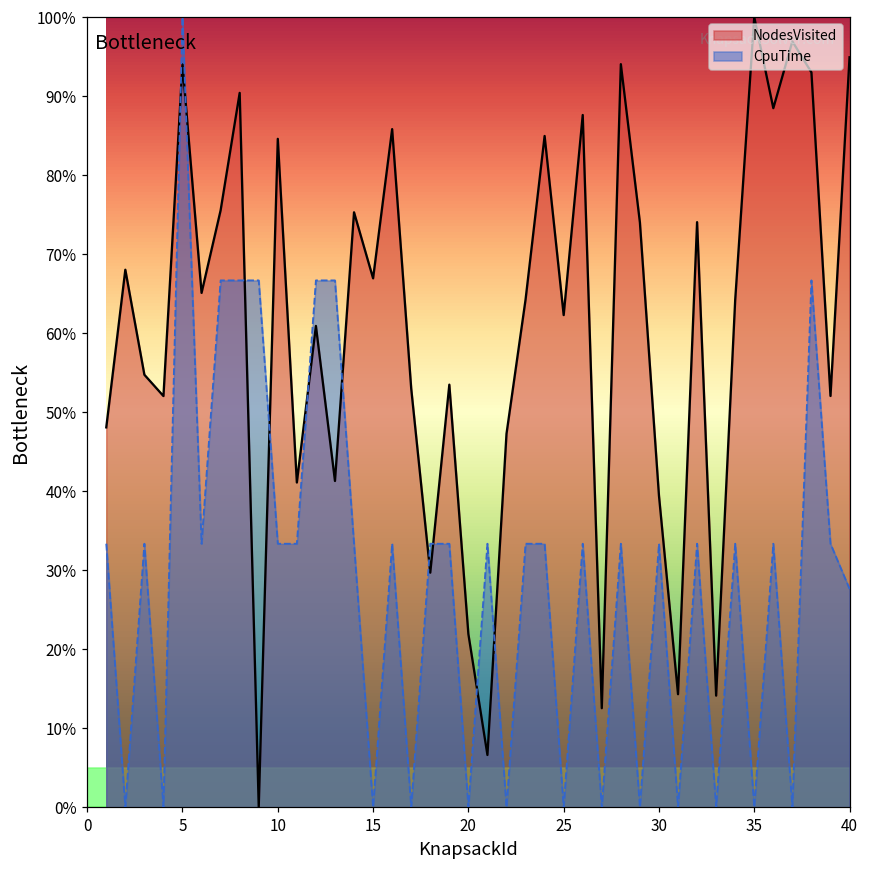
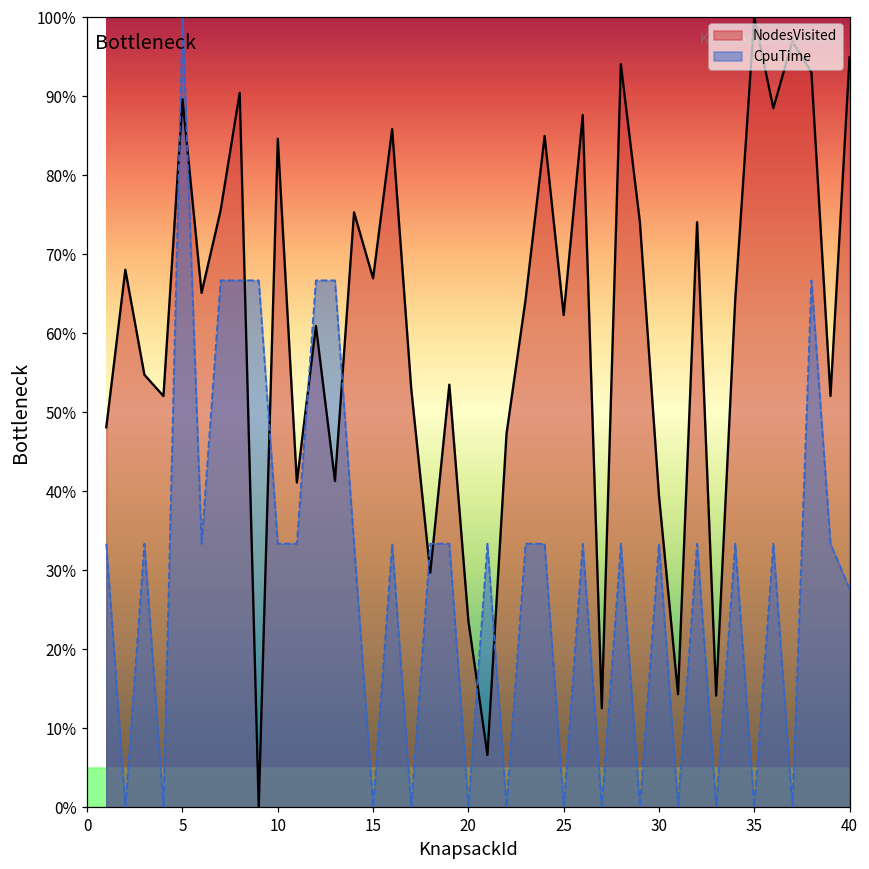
NodesVisited, 5: 94% -> 90%
NodesVisited, 20: 22% -> 24%
